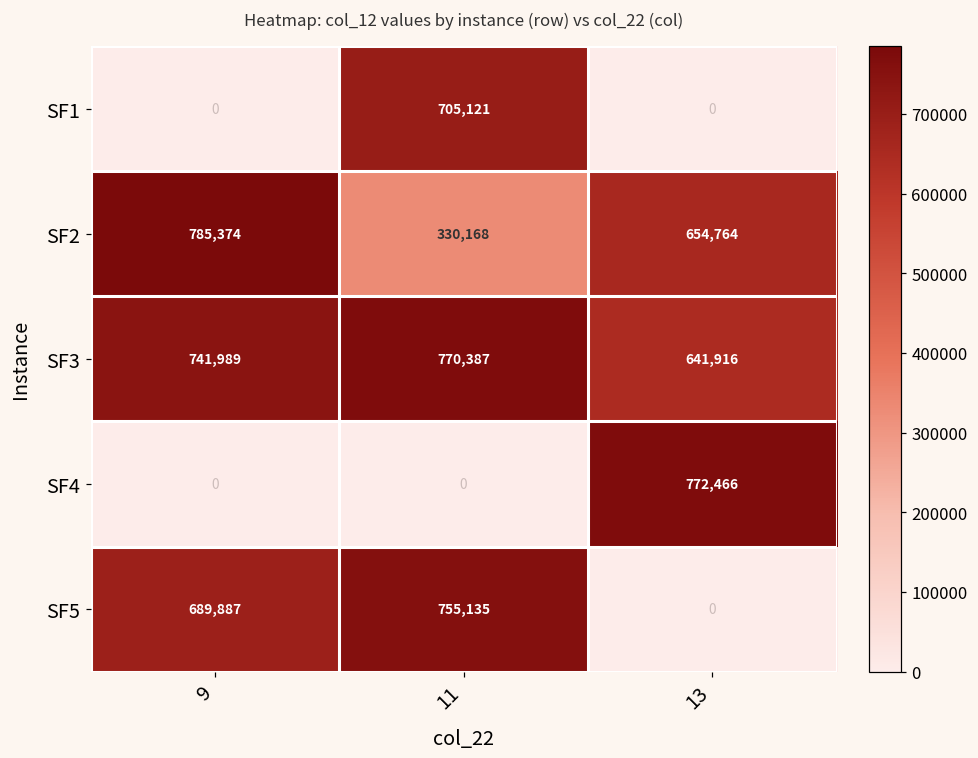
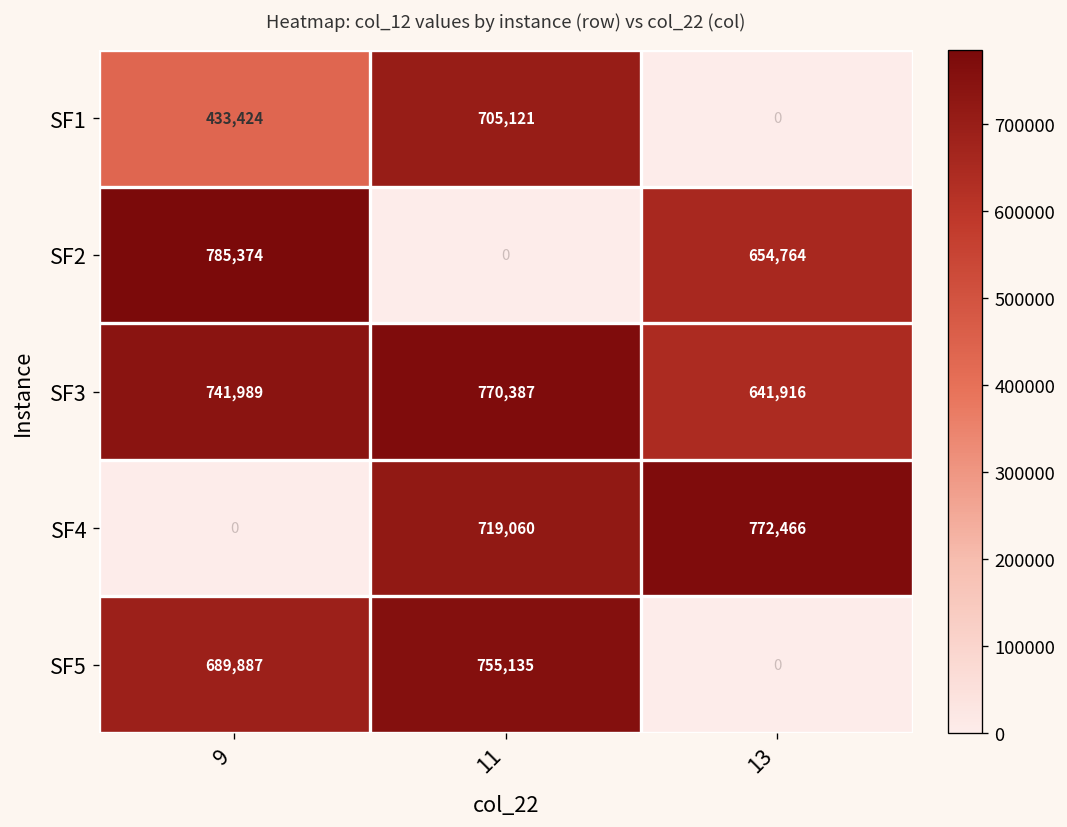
SF1, 9: 0 -> 433,424
SF2, 11: 330,168 -> 0
SF4, 11: 0 -> 719,060
